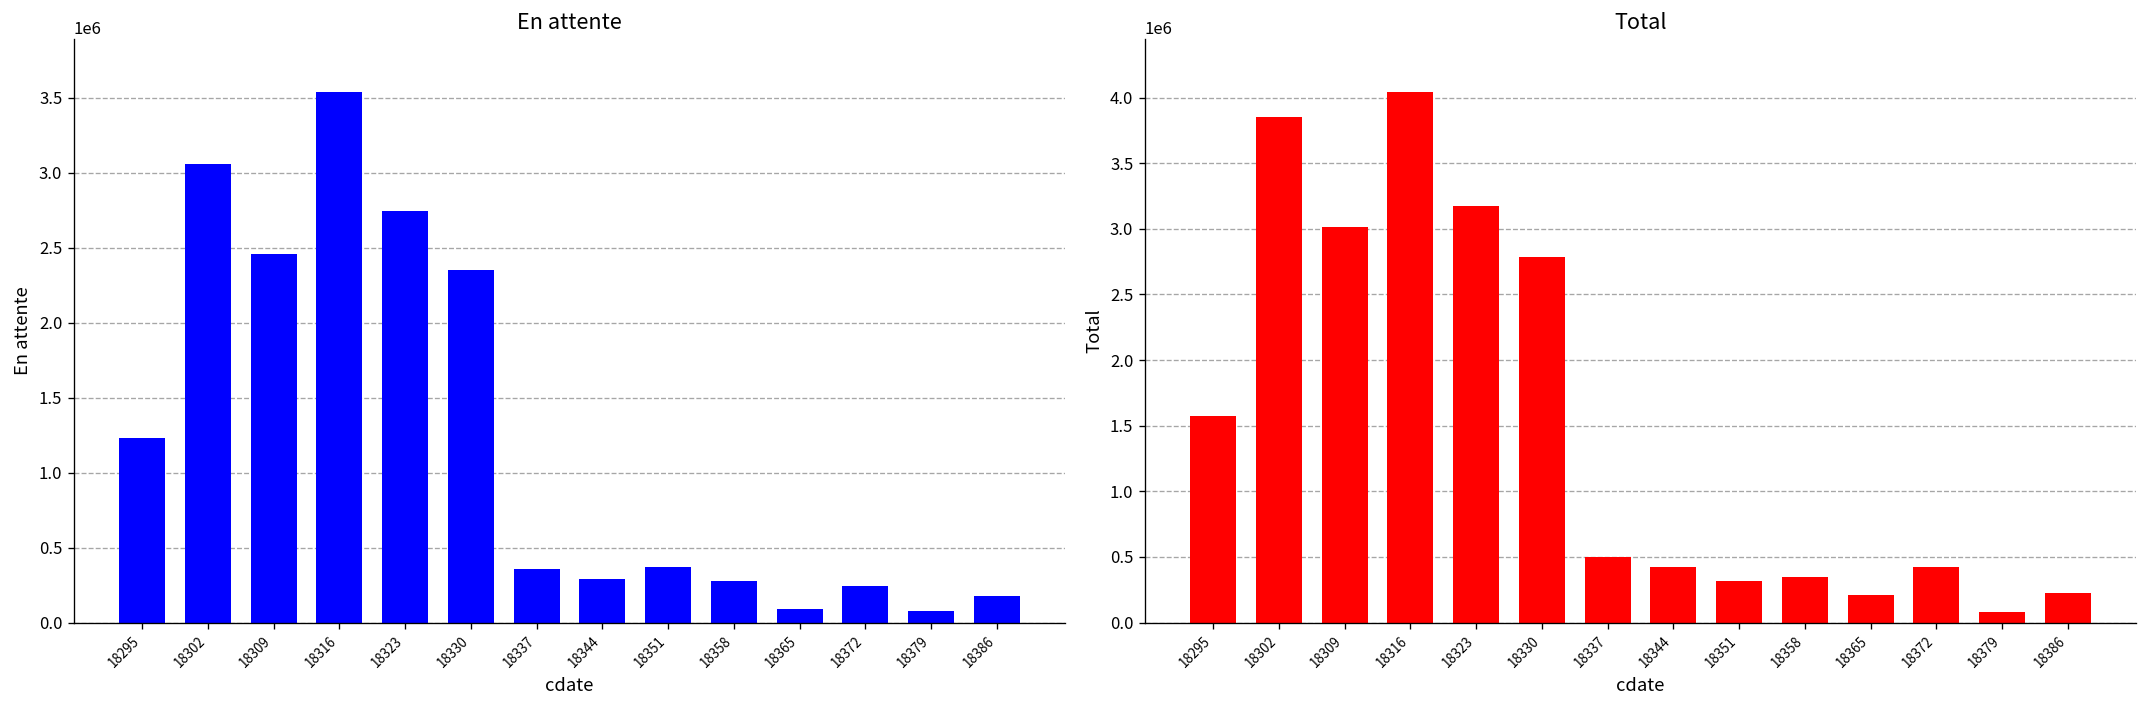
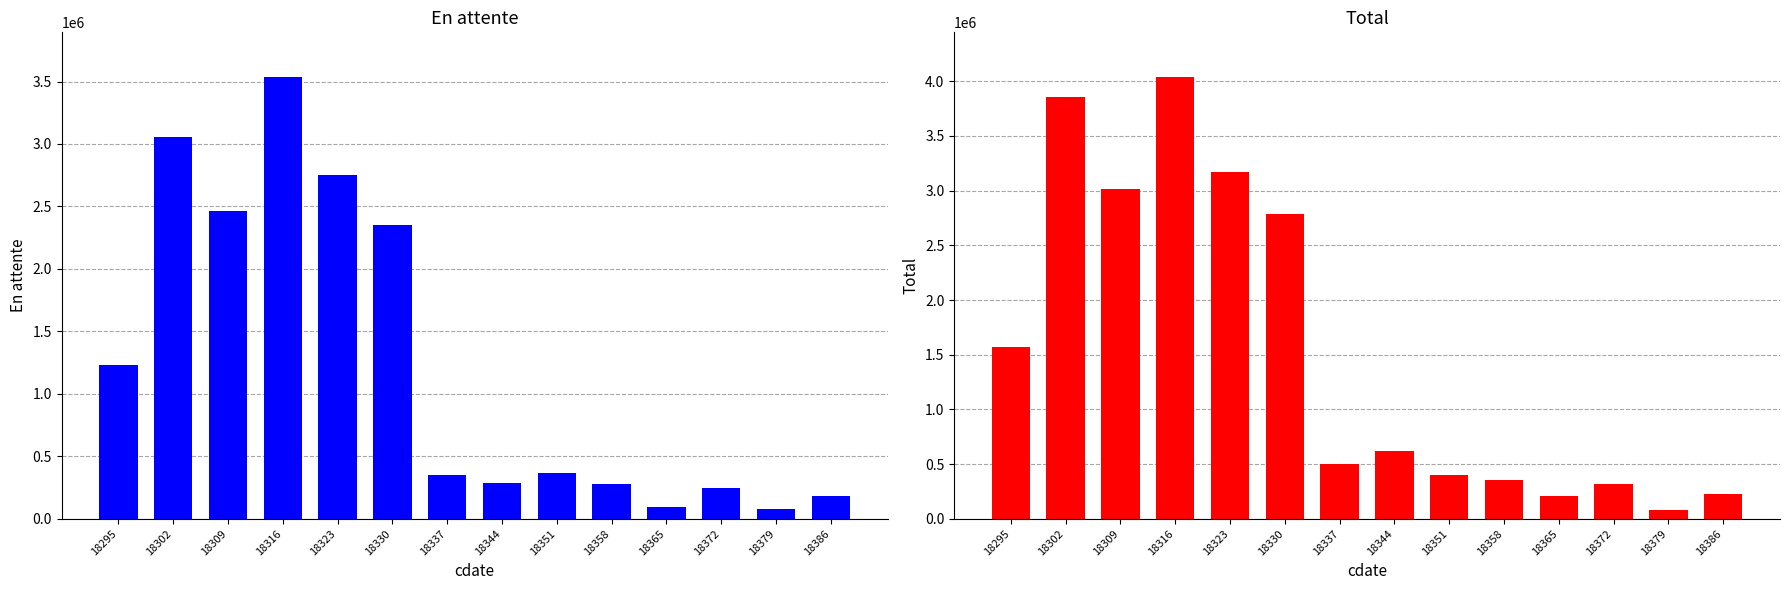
Total, 18344: 420000 -> 620000
Total, 18351: 320000 -> 400000
Total, 18372: 420000 -> 320000
